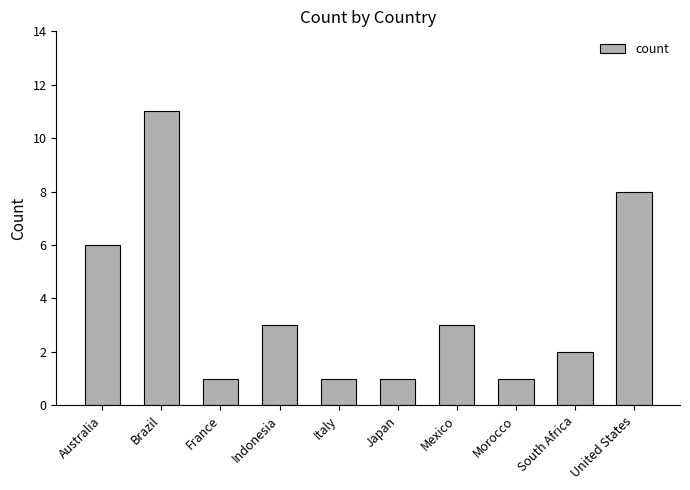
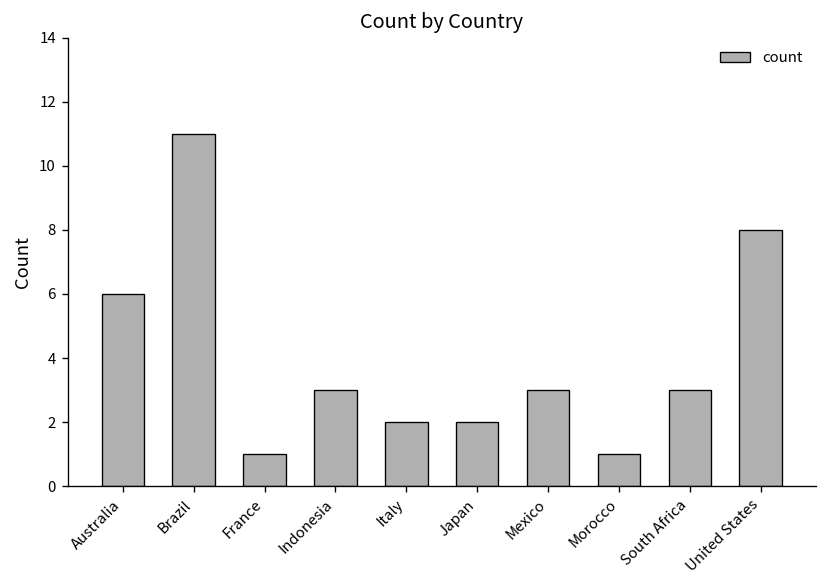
Italy: 1 -> 2
Japan: 1 -> 2
South Africa: 2 -> 3
